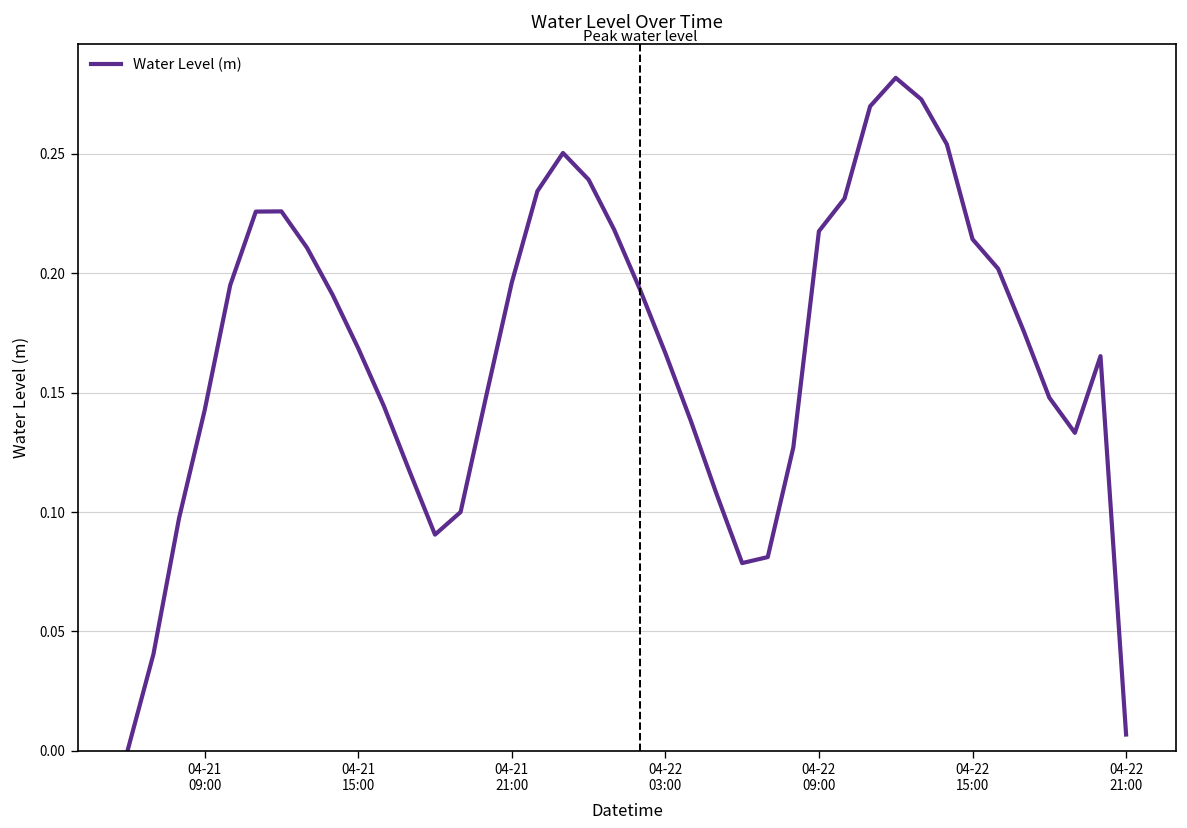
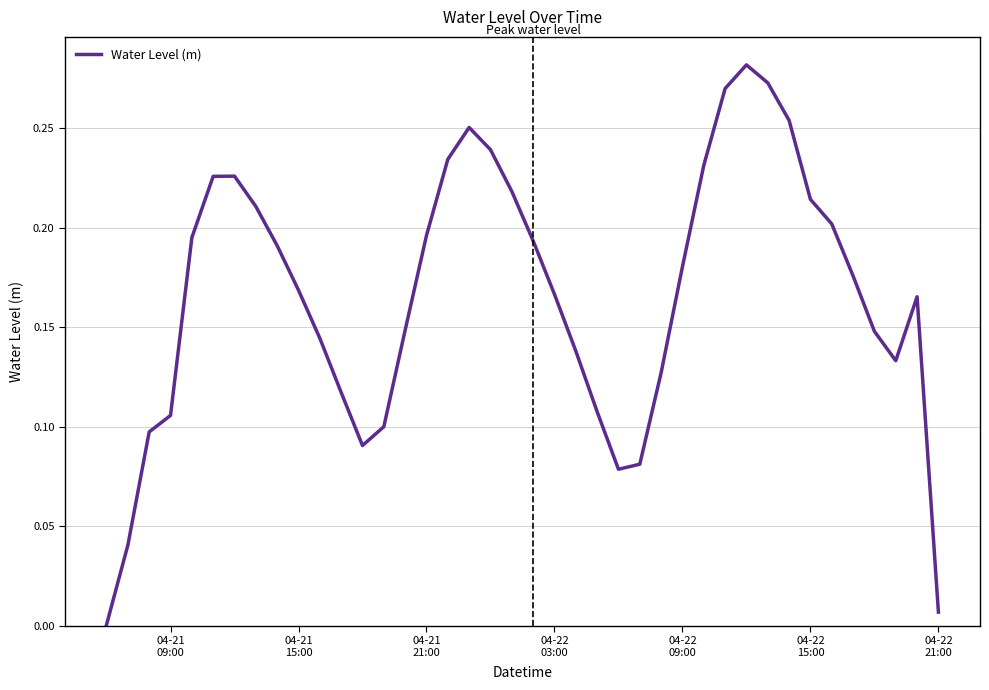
04-21 09:00: 0.143 -> 0.106
04-22 09:00: 0.218 -> 0.180
